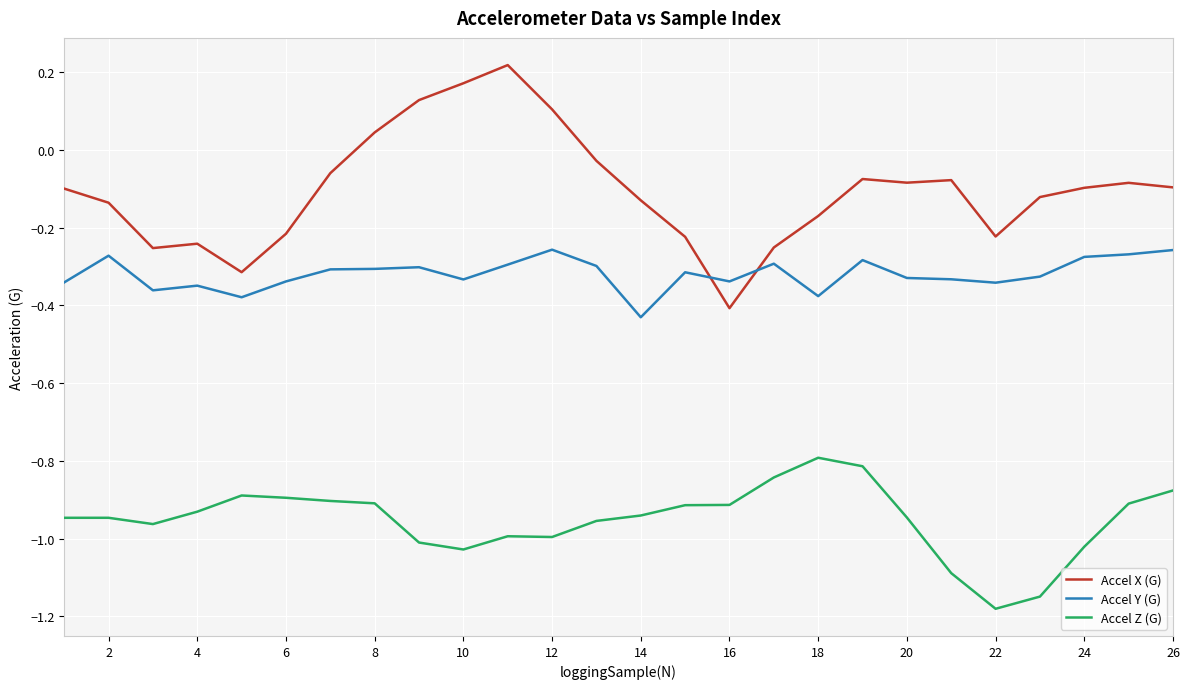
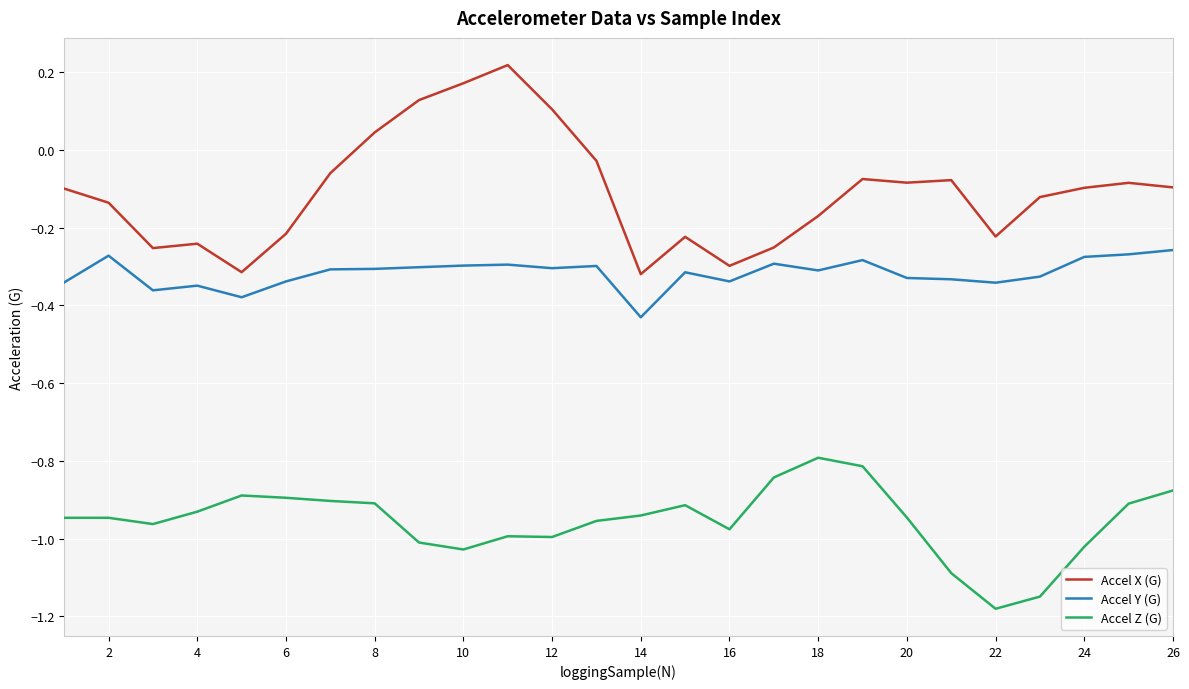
Accel Y (G), 10: -0.33 -> -0.30
Accel Y (G), 12: -0.26 -> -0.30
Accel X (G), 14: -0.13 -> -0.32
Accel X (G), 16: -0.41 -> -0.30
Accel Z (G), 16: -0.91 -> -0.98
Accel Y (G), 18: -0.38 -> -0.31
